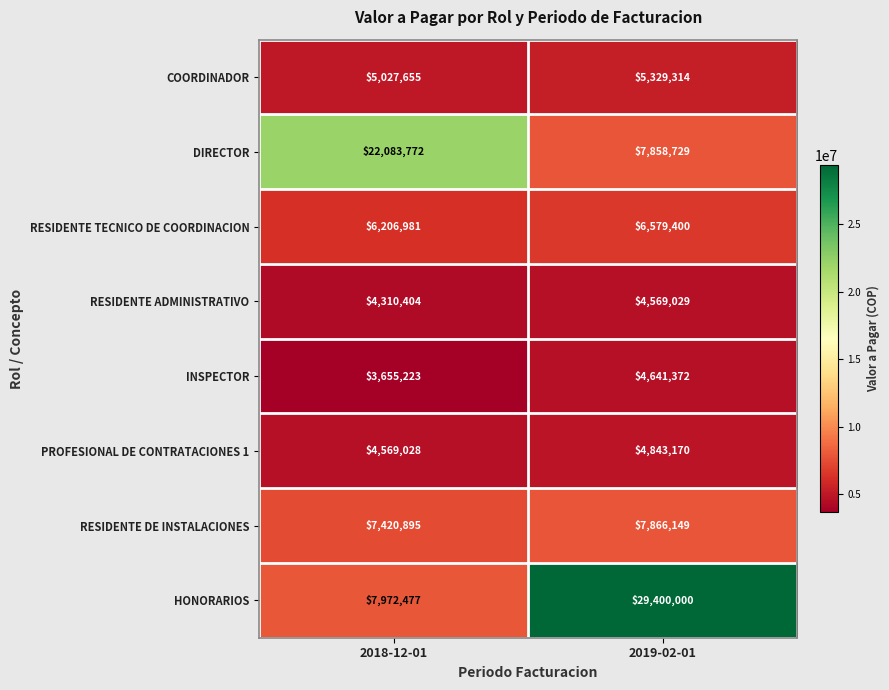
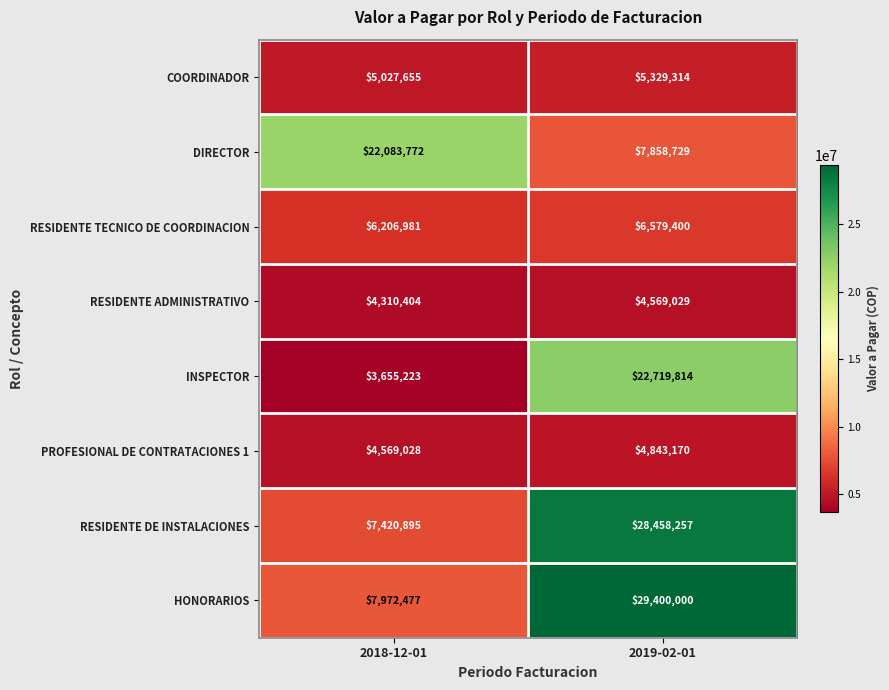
INSPECTOR, 2019-02-01: $4,641,372 -> $22,719,814
RESIDENTE DE INSTALACIONES, 2019-02-01: $7,866,149 -> $28,458,257
